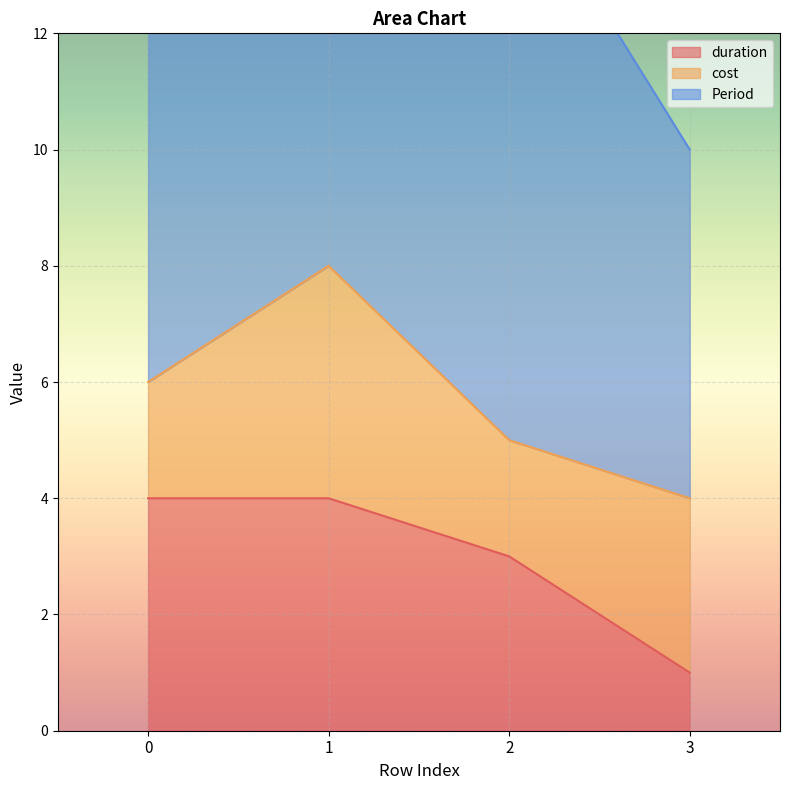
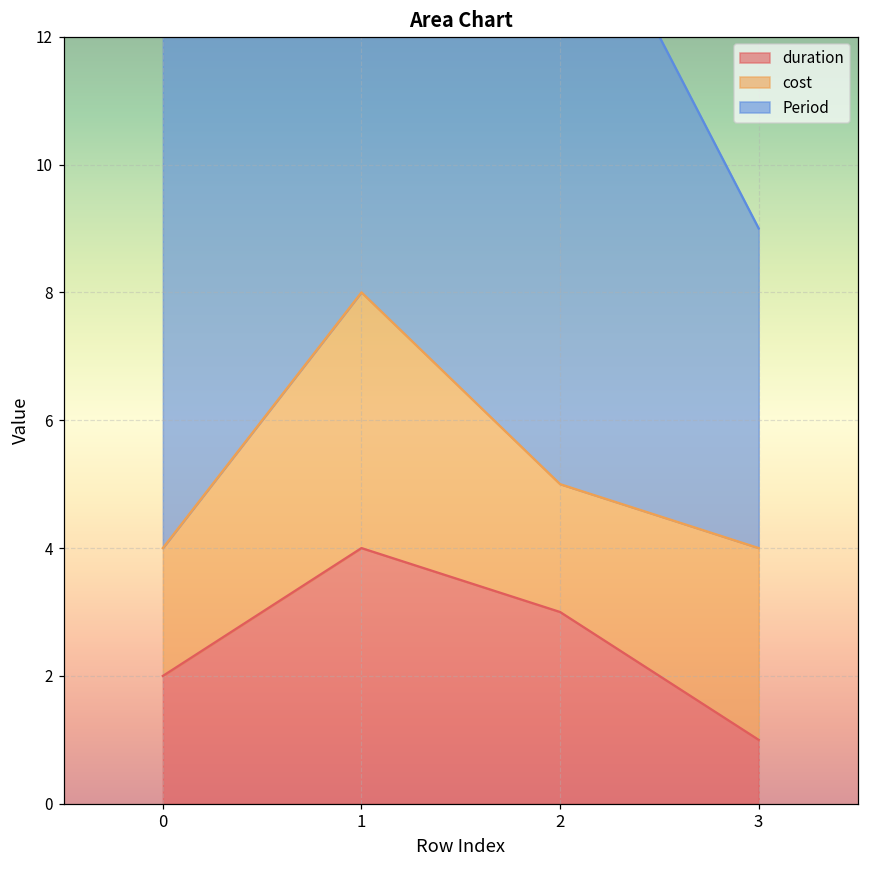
duration, 0: 4 -> 2
Period, 3: 6 -> 5
